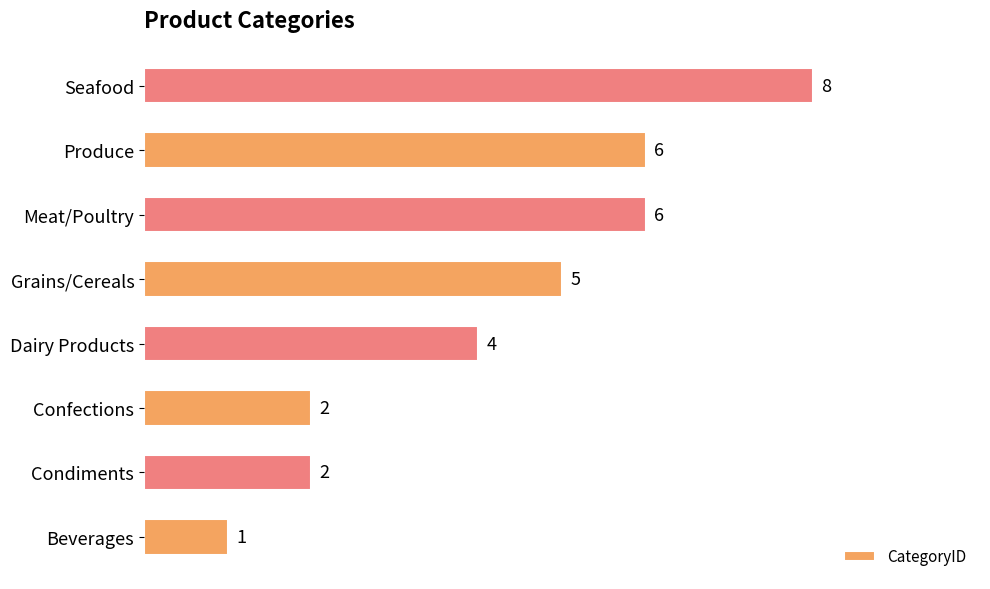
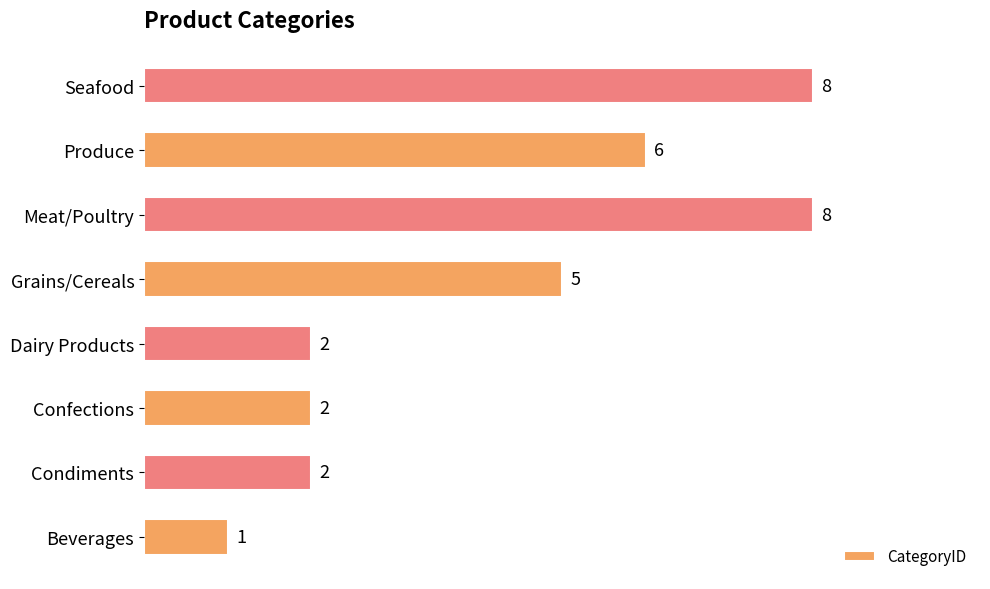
Meat/Poultry: 6 -> 8
Dairy Products: 4 -> 2
